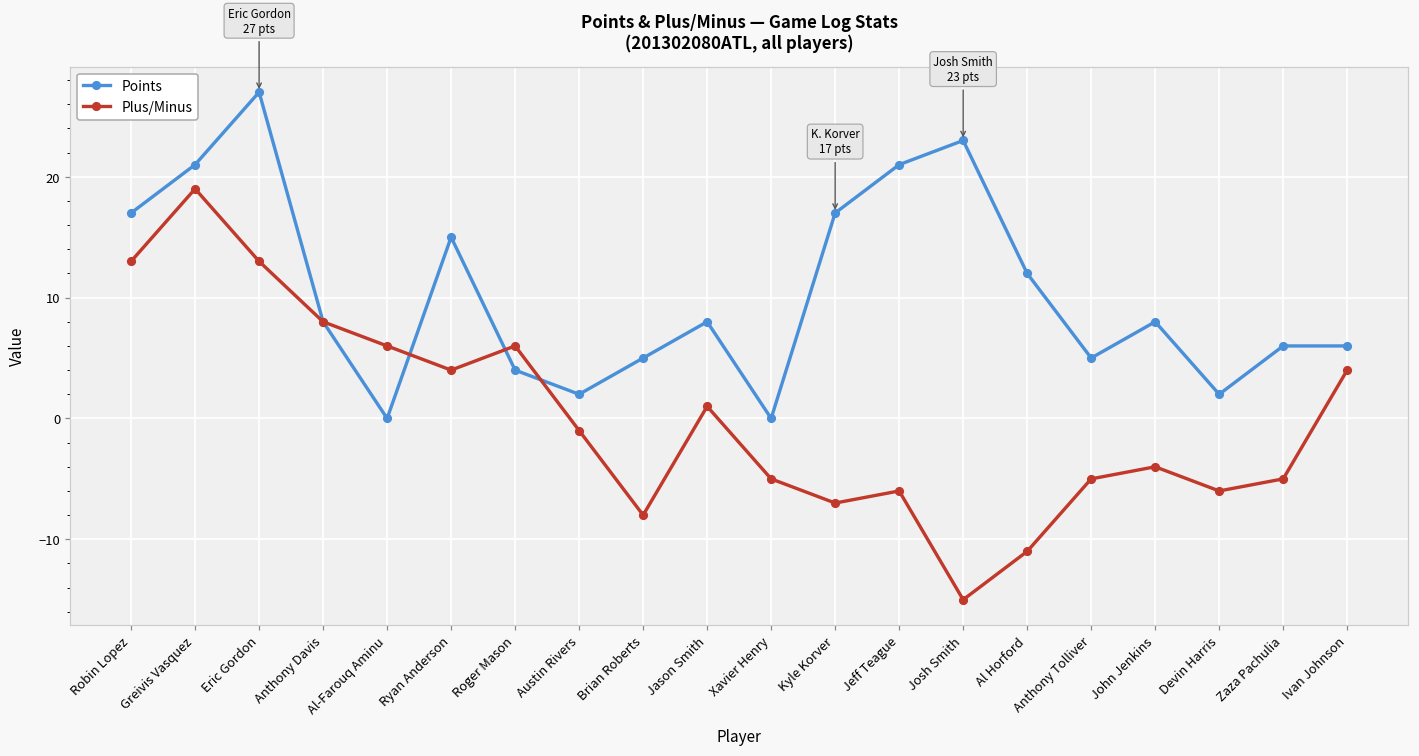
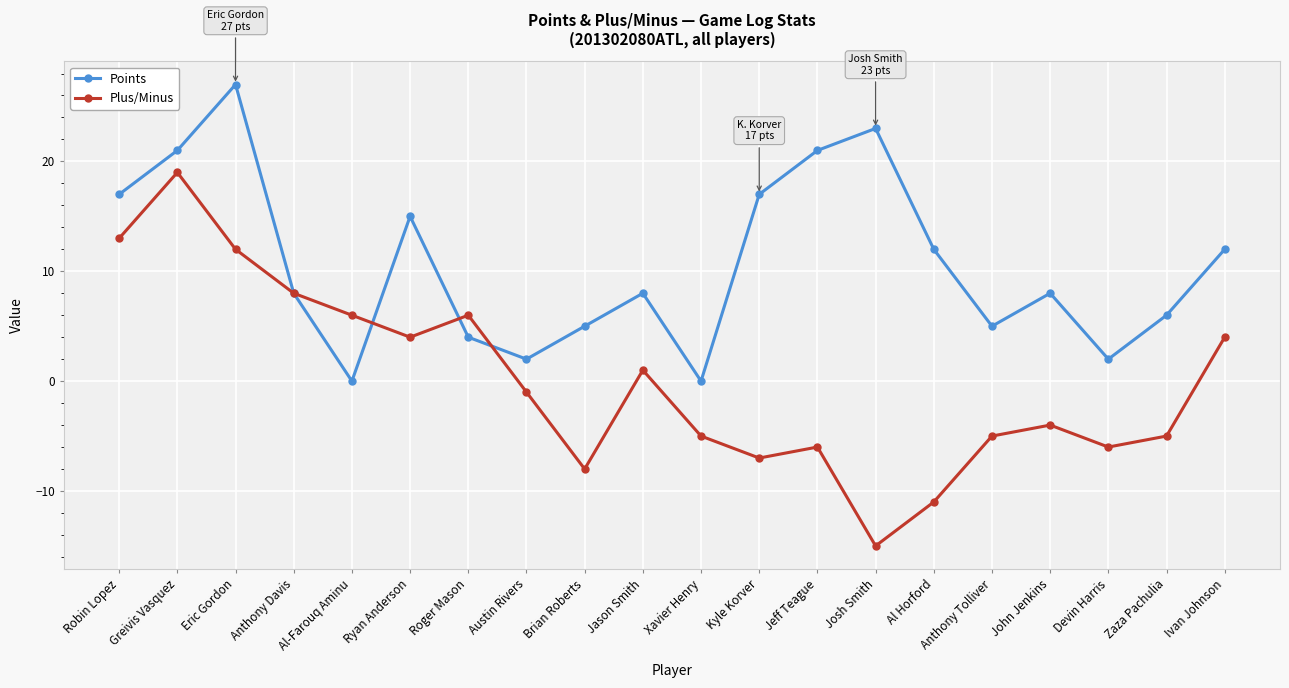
Plus/Minus, Eric Gordon: 13 -> 12
Points, Ivan Johnson: 6 -> 12
